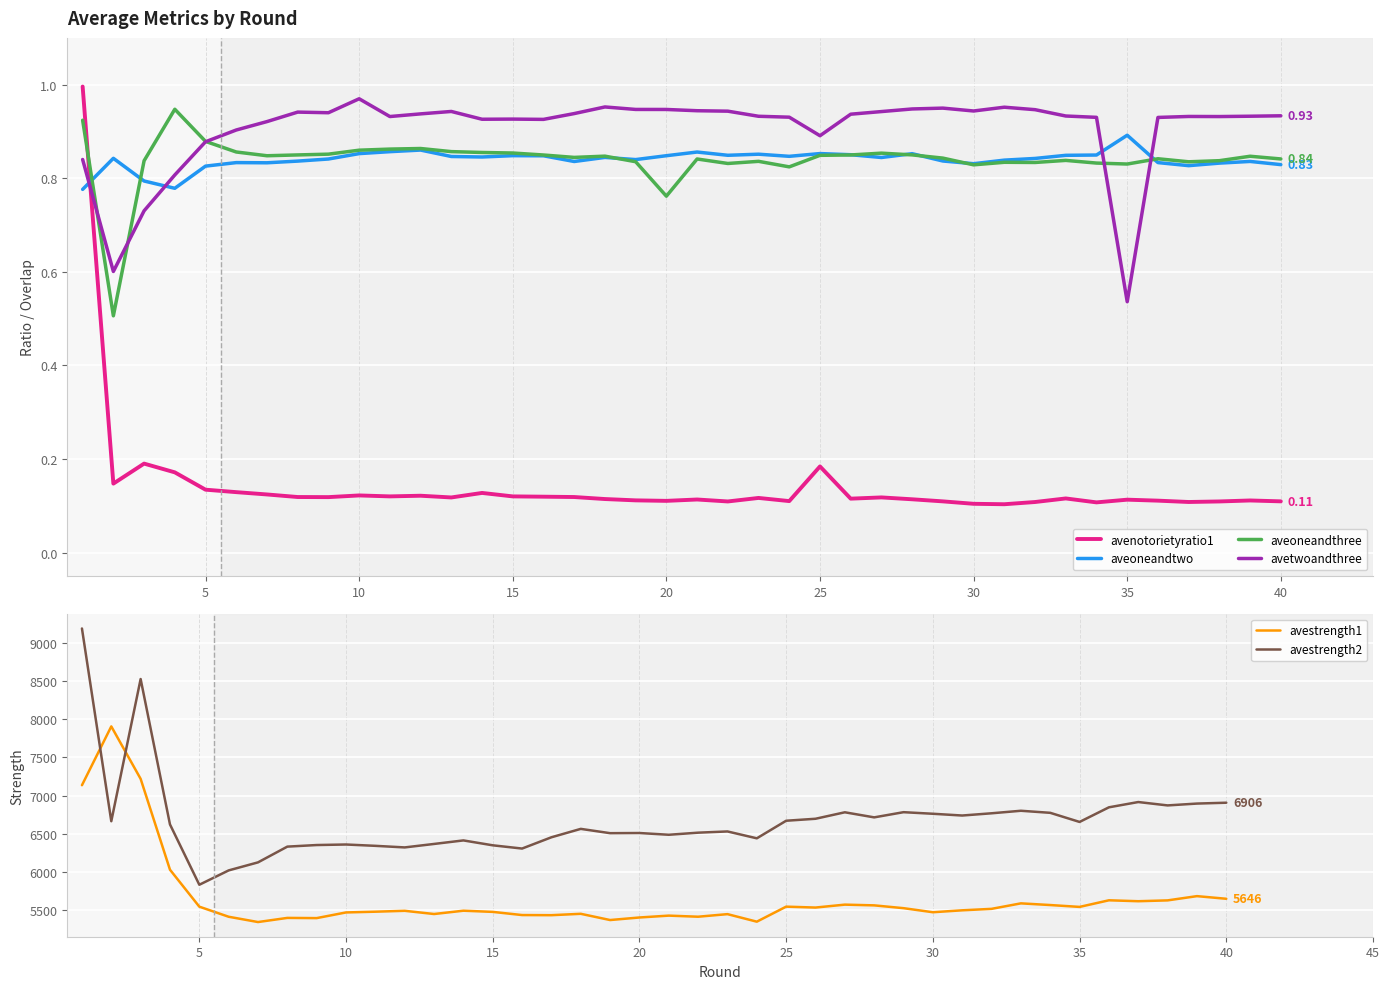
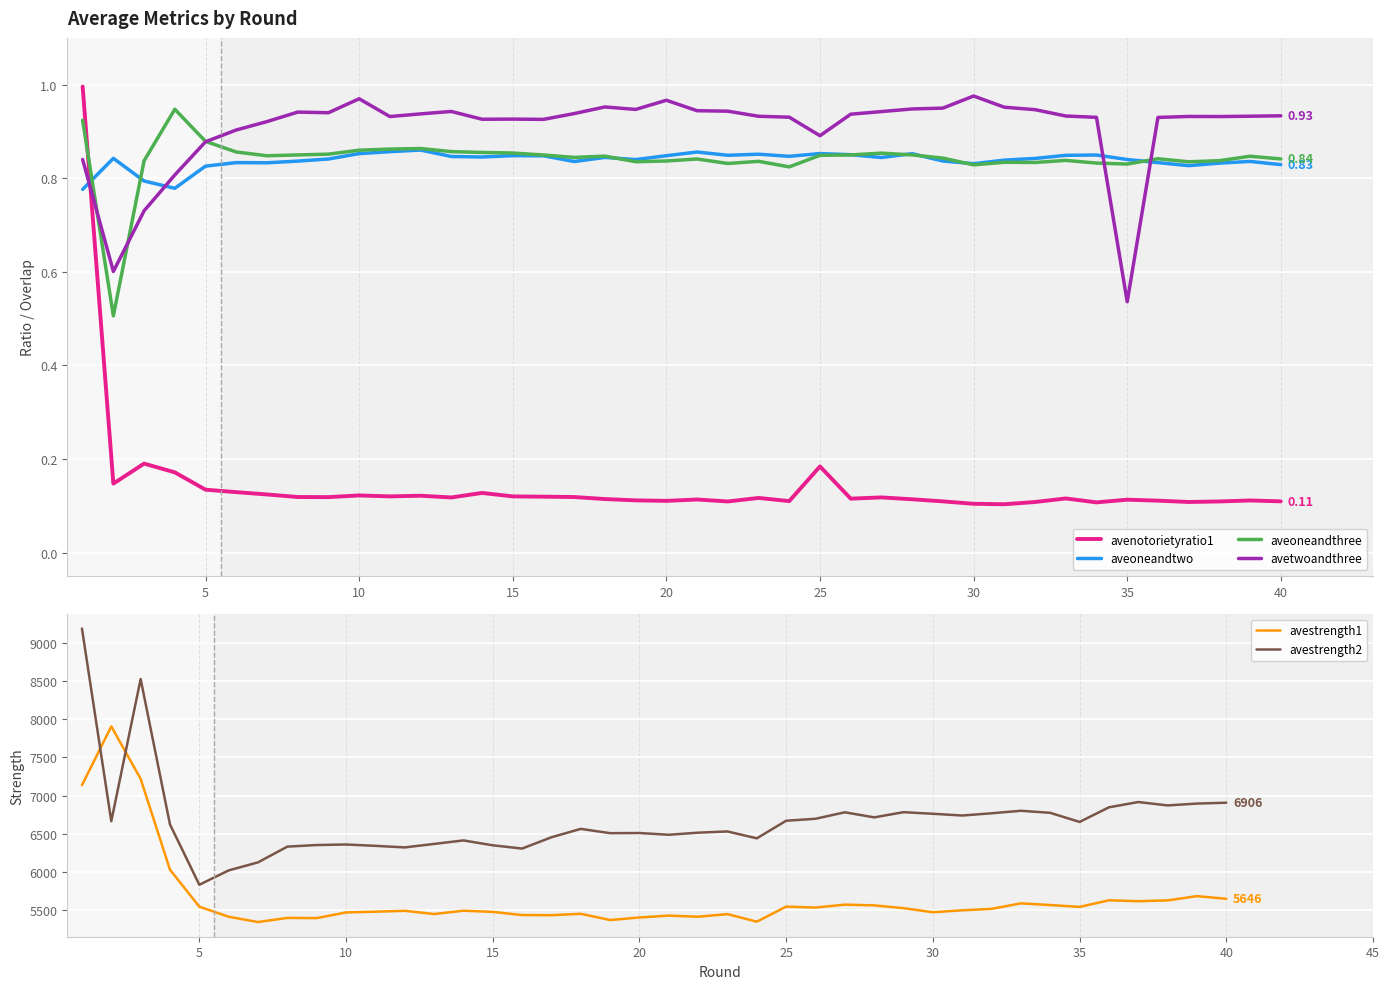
Average Metrics by Round, aveoneandthree, 20: 0.76 -> 0.84
Average Metrics by Round, avetwoandthree, 20: 0.95 -> 0.97
Average Metrics by Round, avetwoandthree, 30: 0.94 -> 0.98
Average Metrics by Round, aveoneandtwo, 35: 0.89 -> 0.84
